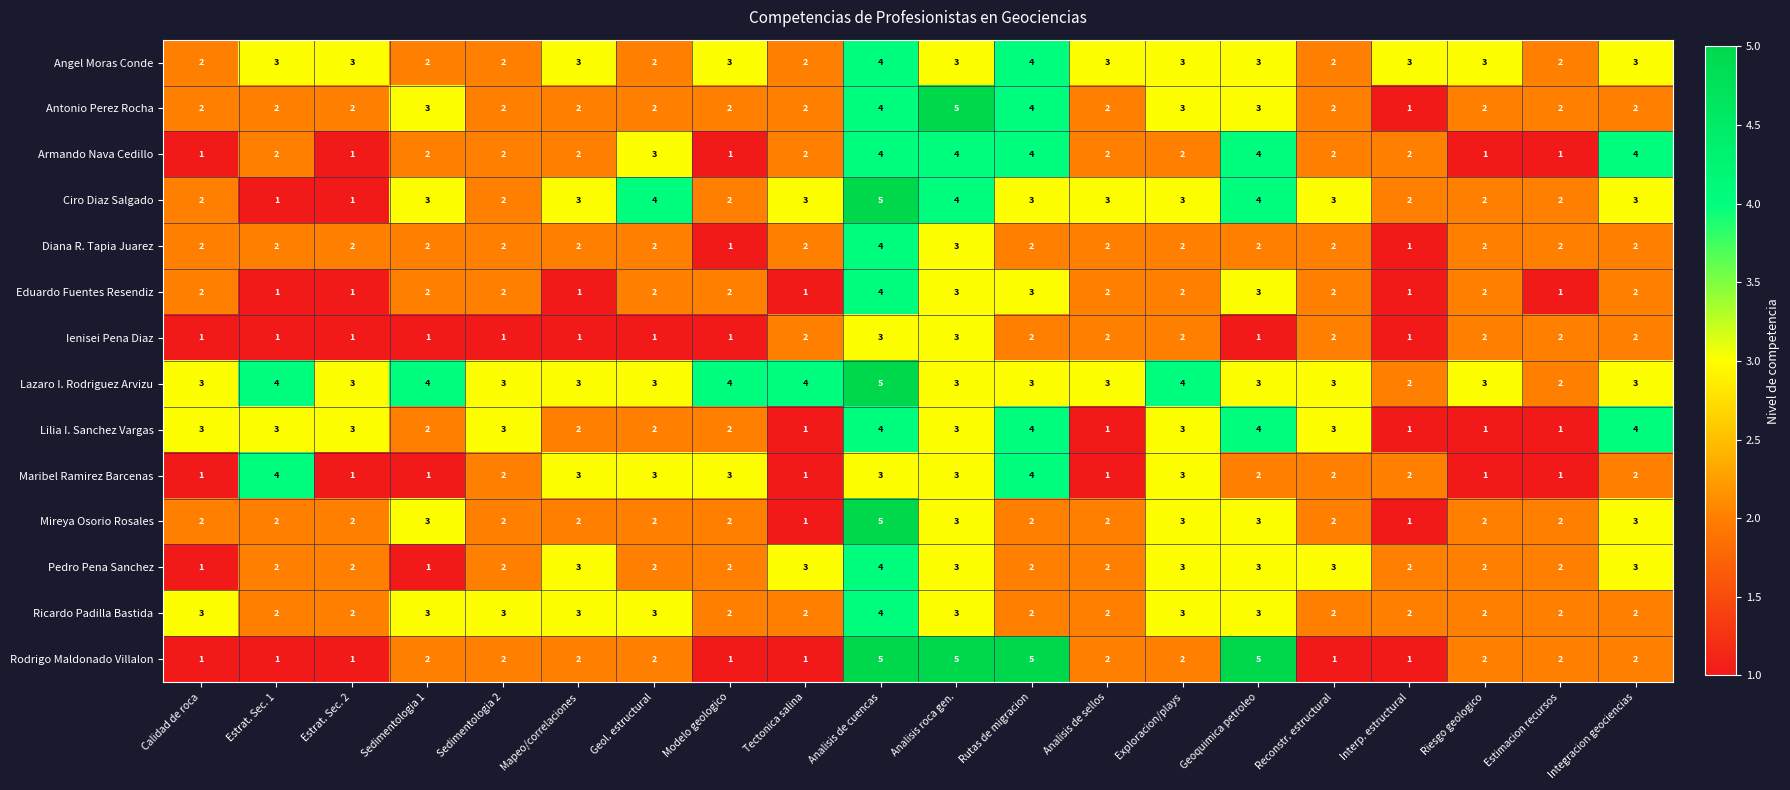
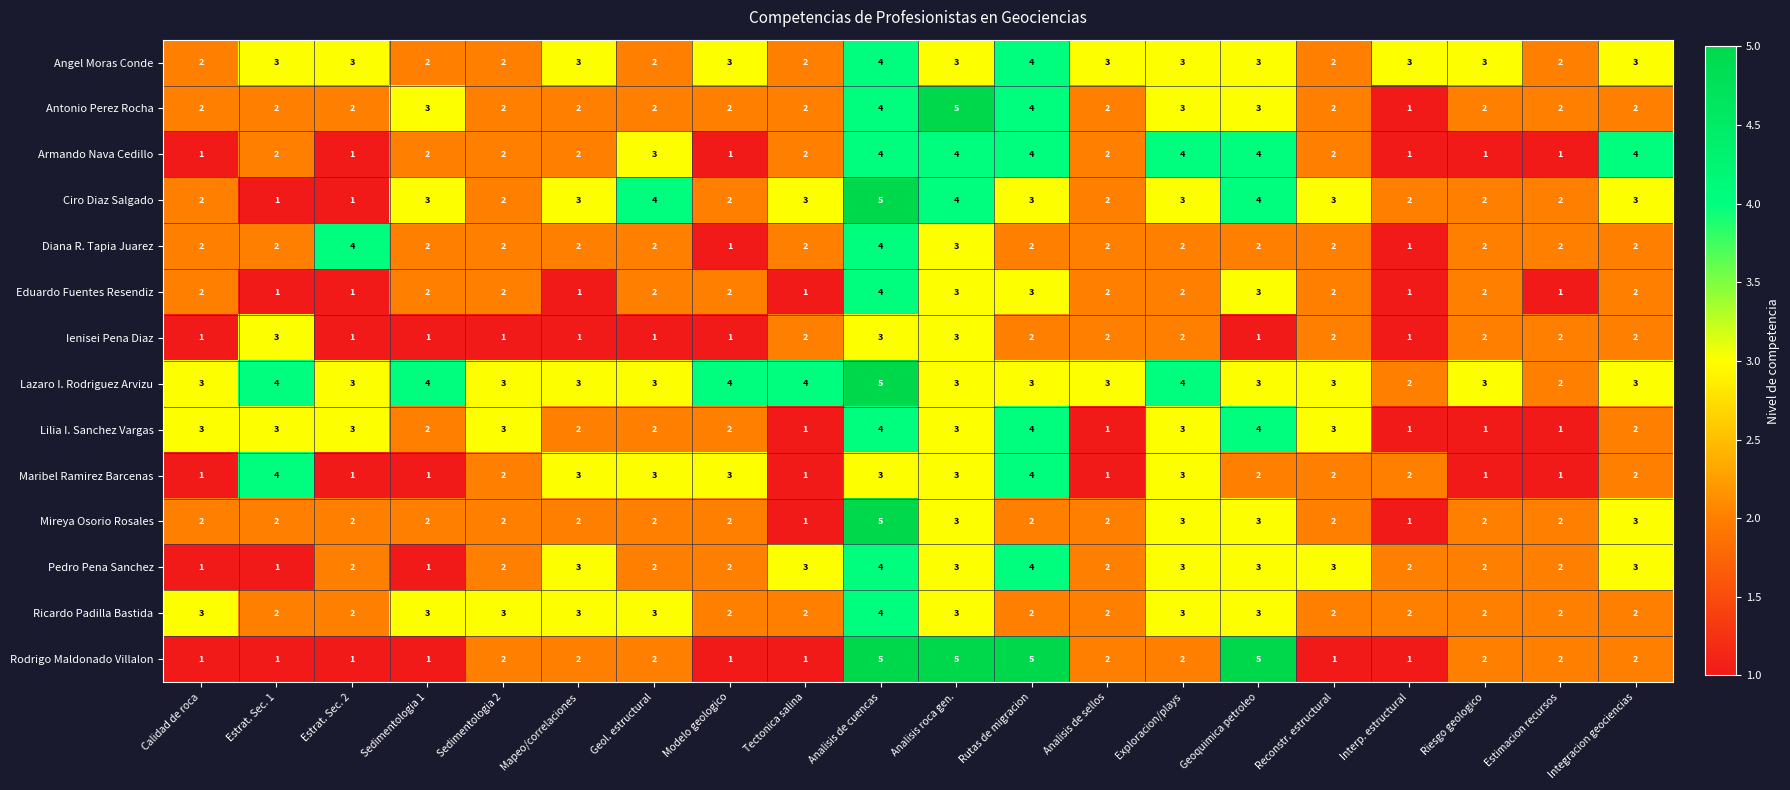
Armando Nava Cedillo, Exploracion/plays: 2 -> 4
Armando Nava Cedillo, Interp. estructural: 2 -> 1
Ciro Diaz Salgado, Analisis de sellos: 3 -> 2
Diana R. Tapia Juarez, Estrat. Sec. 2: 2 -> 4
Ienisei Pena Diaz, Estrat. Sec. 1: 1 -> 3
Lilia I. Sanchez Vargas, Integracion geociencias: 4 -> 2
Mireya Osorio Rosales, Sedimentologia 1: 3 -> 2
Pedro Pena Sanchez, Estrat. Sec. 1: 2 -> 1
Pedro Pena Sanchez, Rutas de migracion: 2 -> 4
Rodrigo Maldonado Villalon, Sedimentologia 1: 2 -> 1
